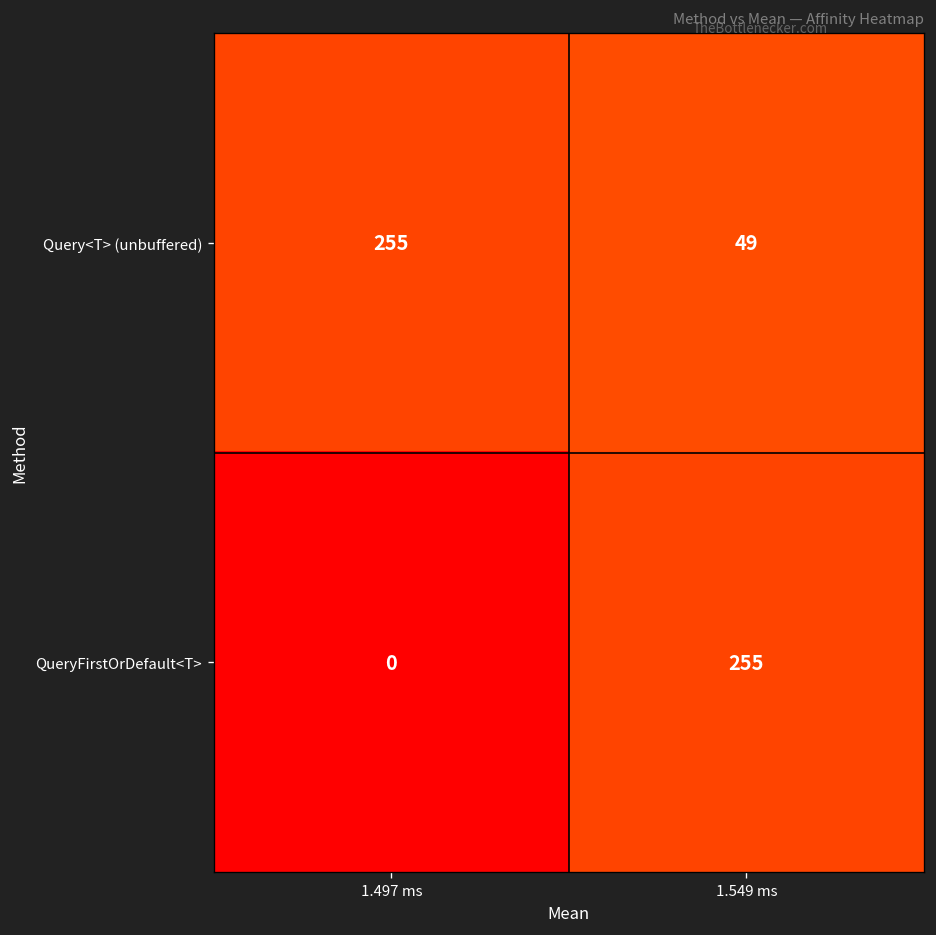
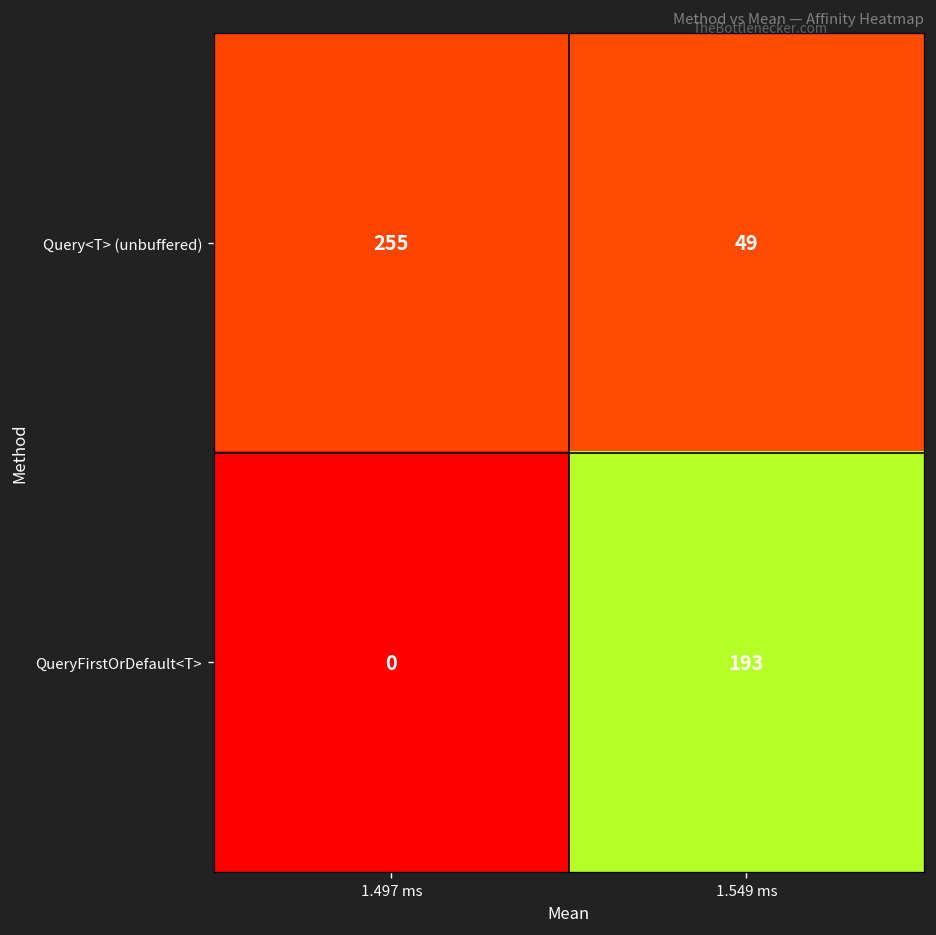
QueryFirstOrDefault<T>, 1.549 ms: 255 -> 193
